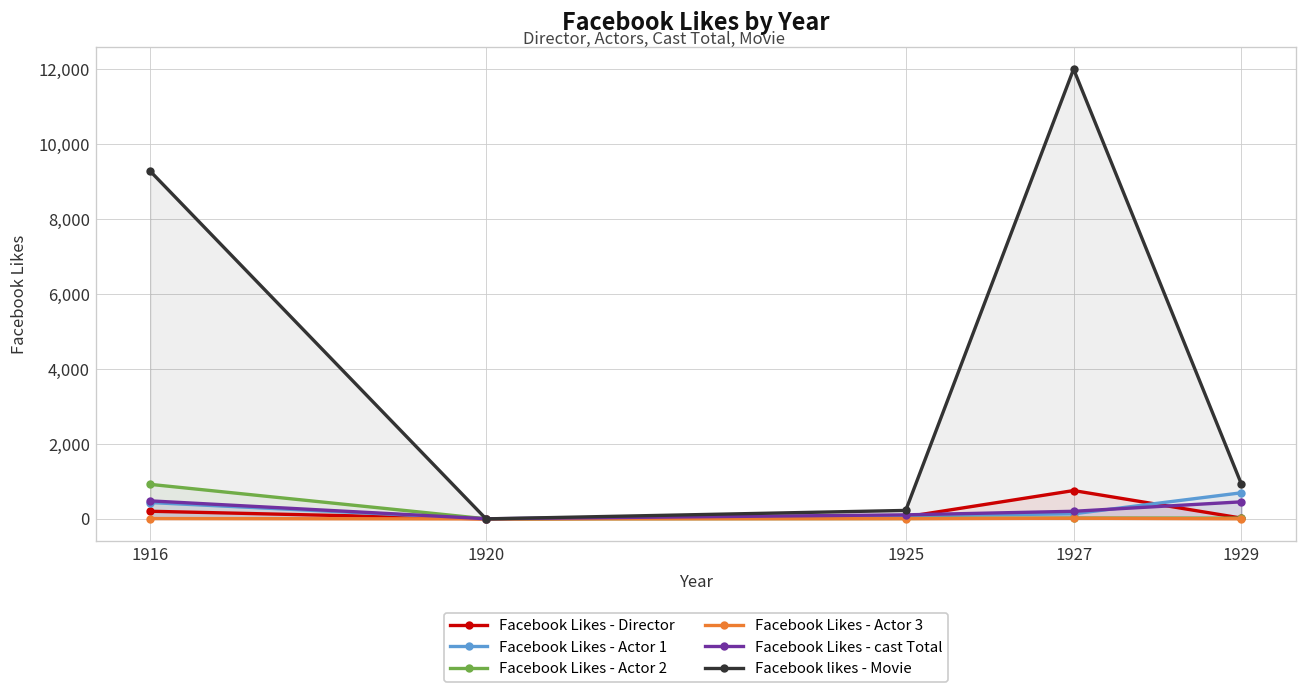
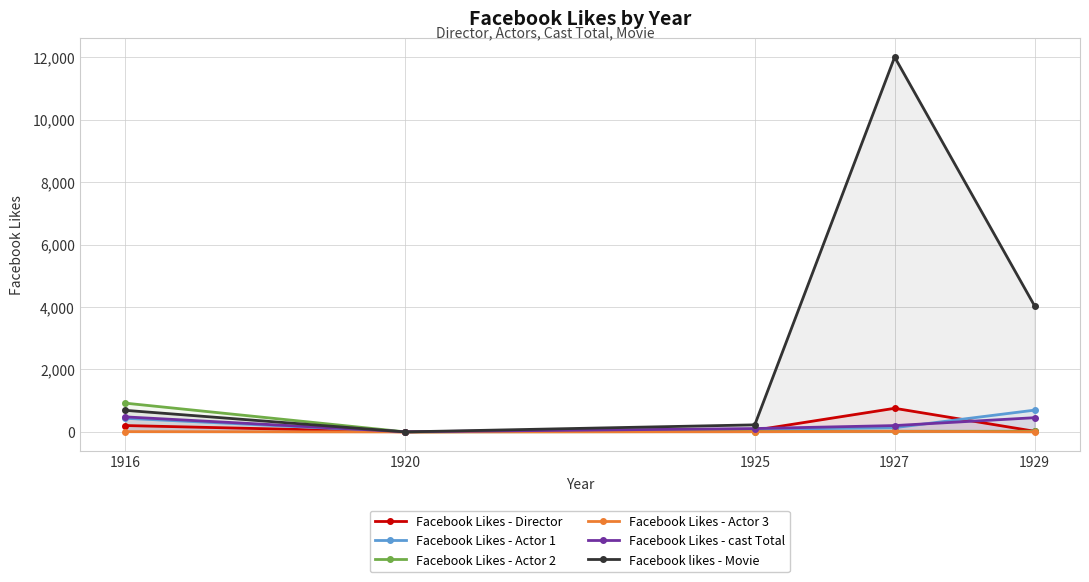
Facebook likes - Movie, 1916: 9,300 -> 700
Facebook likes - Movie, 1929: 900 -> 4,000
